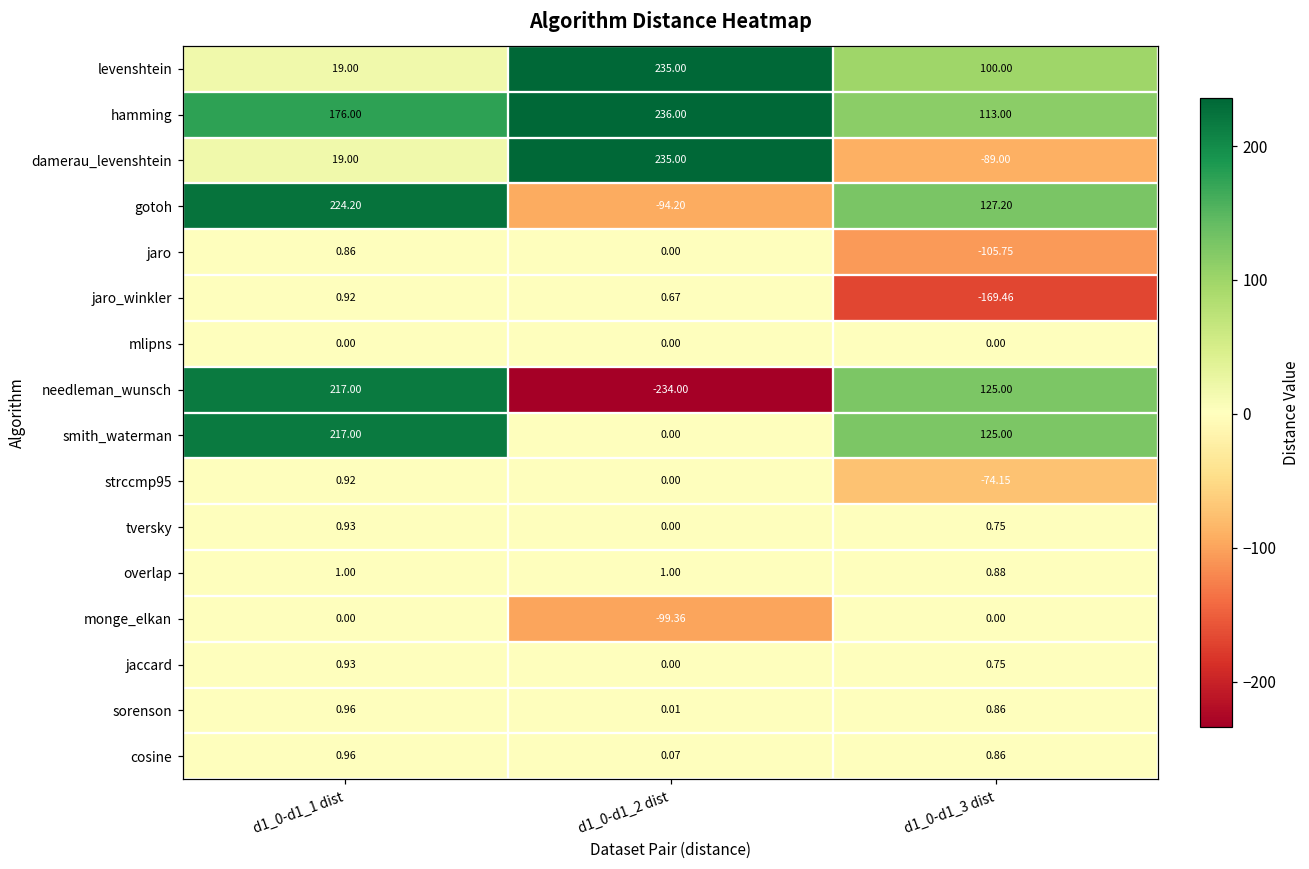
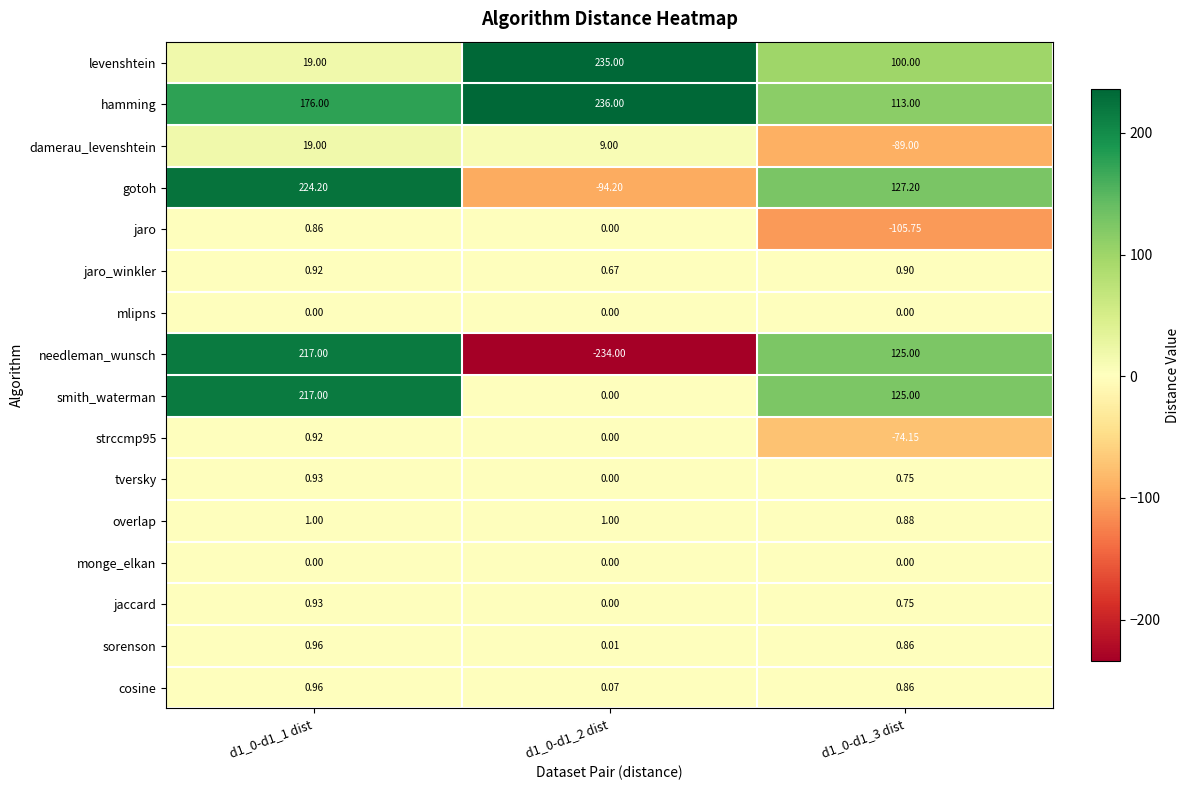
damerau_levenshtein, d1_0-d1_2 dist: 235.00 -> 9.00
jaro_winkler, d1_0-d1_3 dist: -169.46 -> 0.90
monge_elkan, d1_0-d1_2 dist: -99.36 -> 0.00
